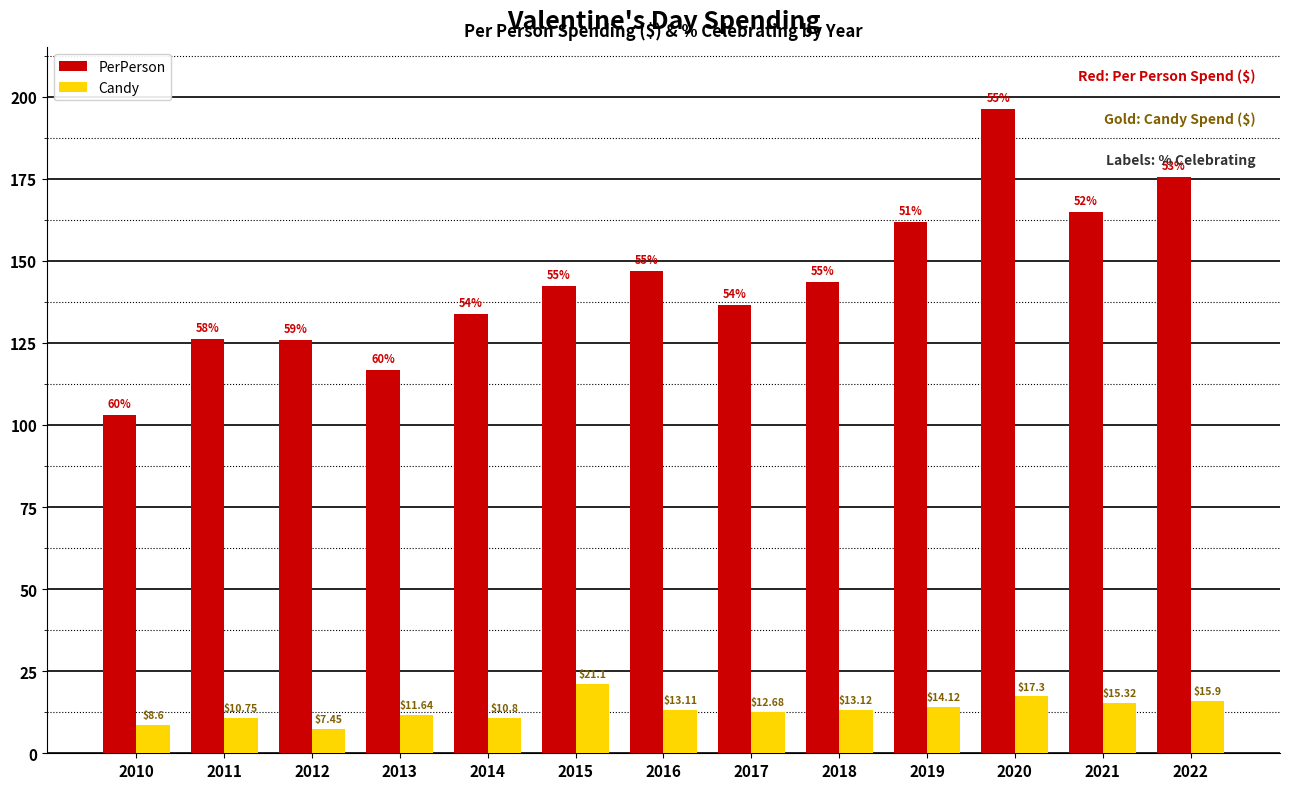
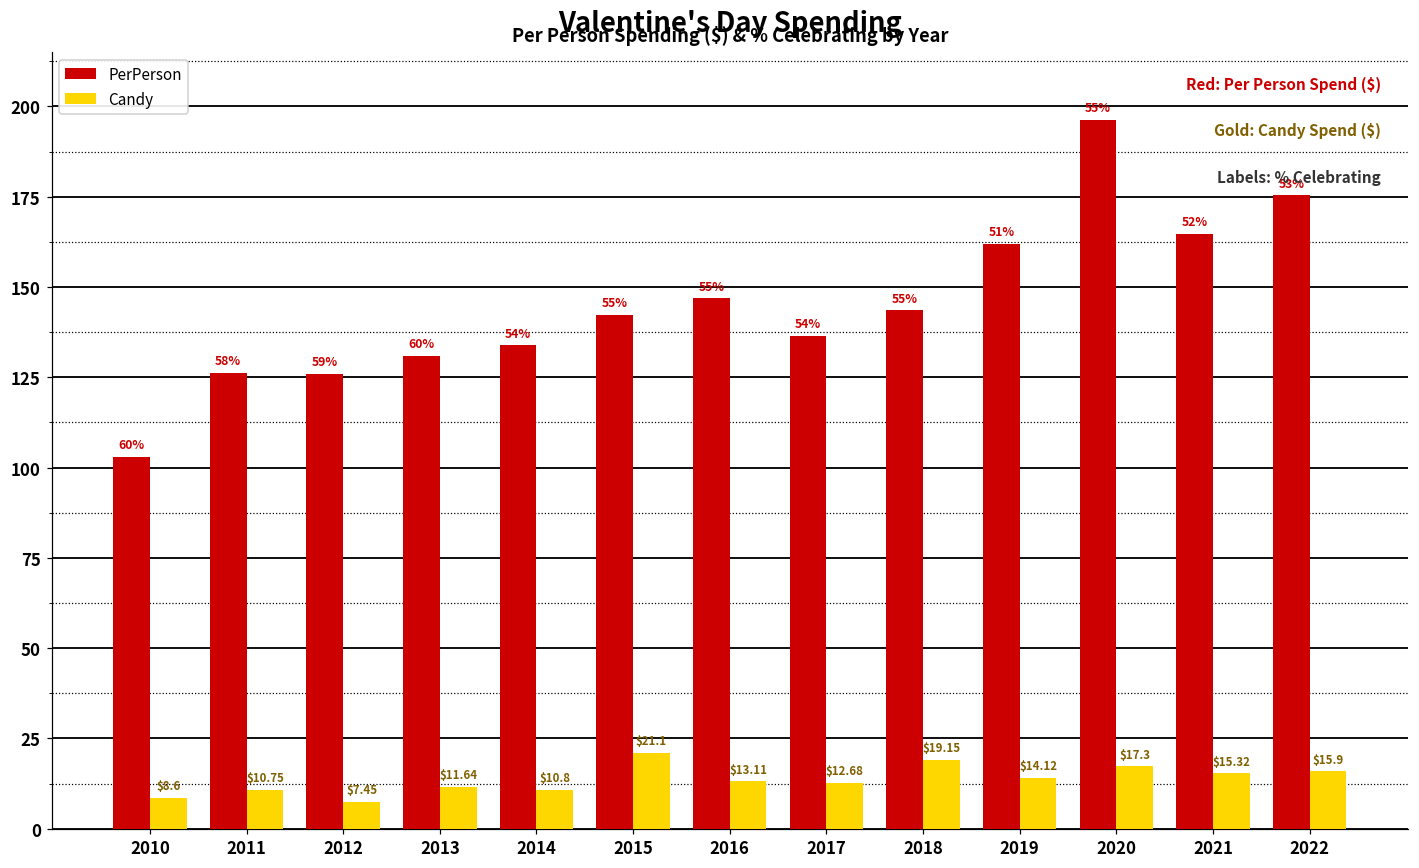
PerPerson, 2013: 117 -> 131
Candy, 2018: $13.12 -> $19.15
